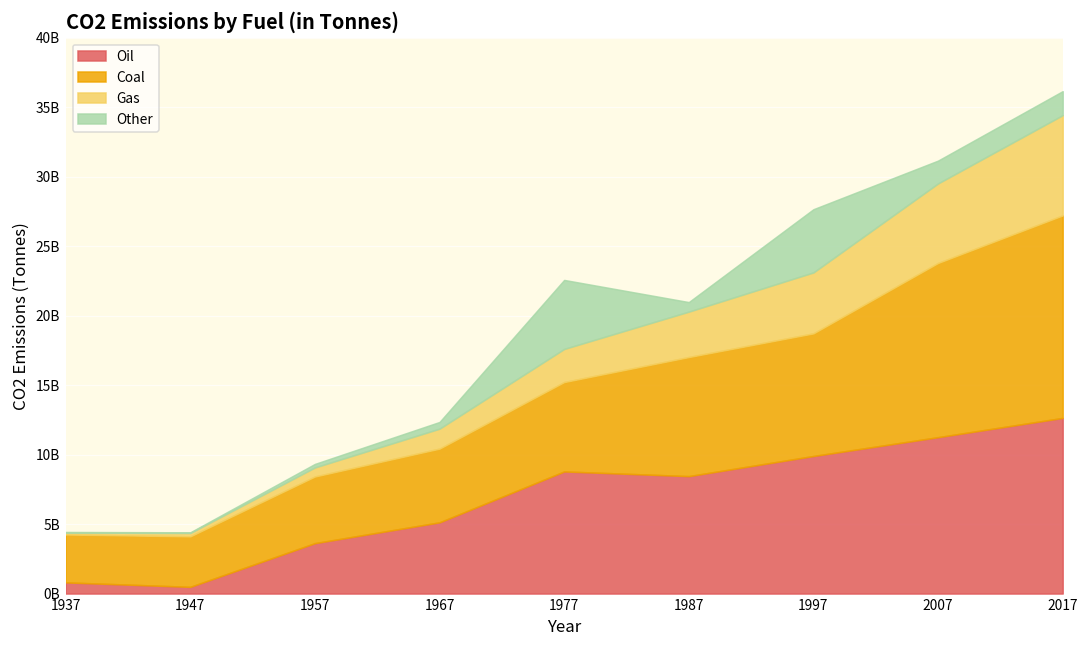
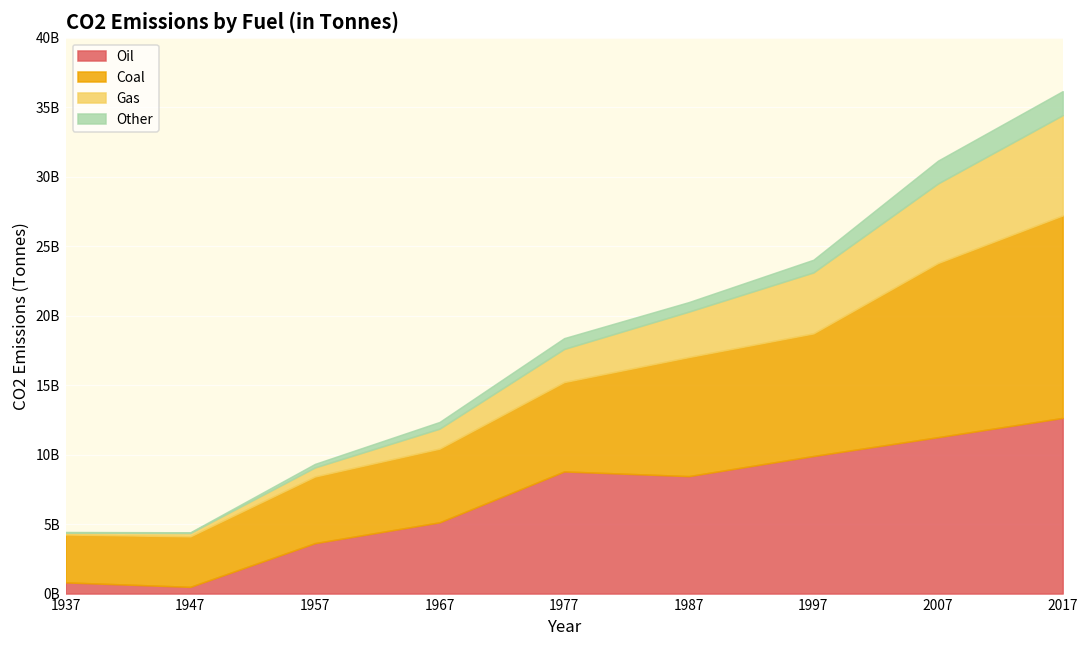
Other, 1977: 5000000000 -> 800000000
Other, 1997: 4500000000 -> 900000000
